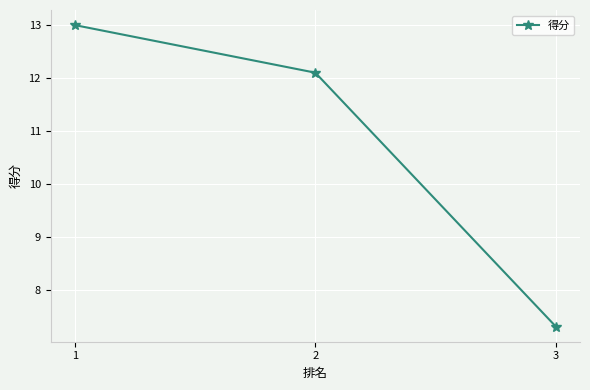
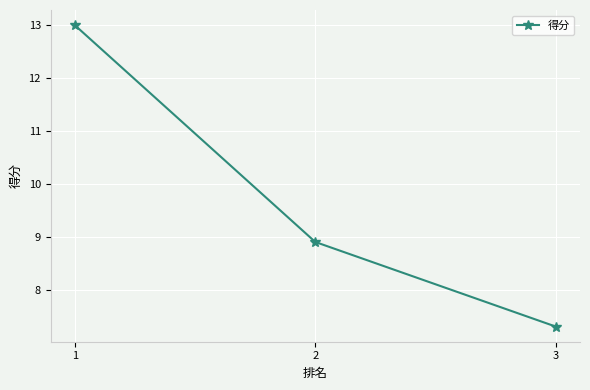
2: 12.1 -> 8.9
